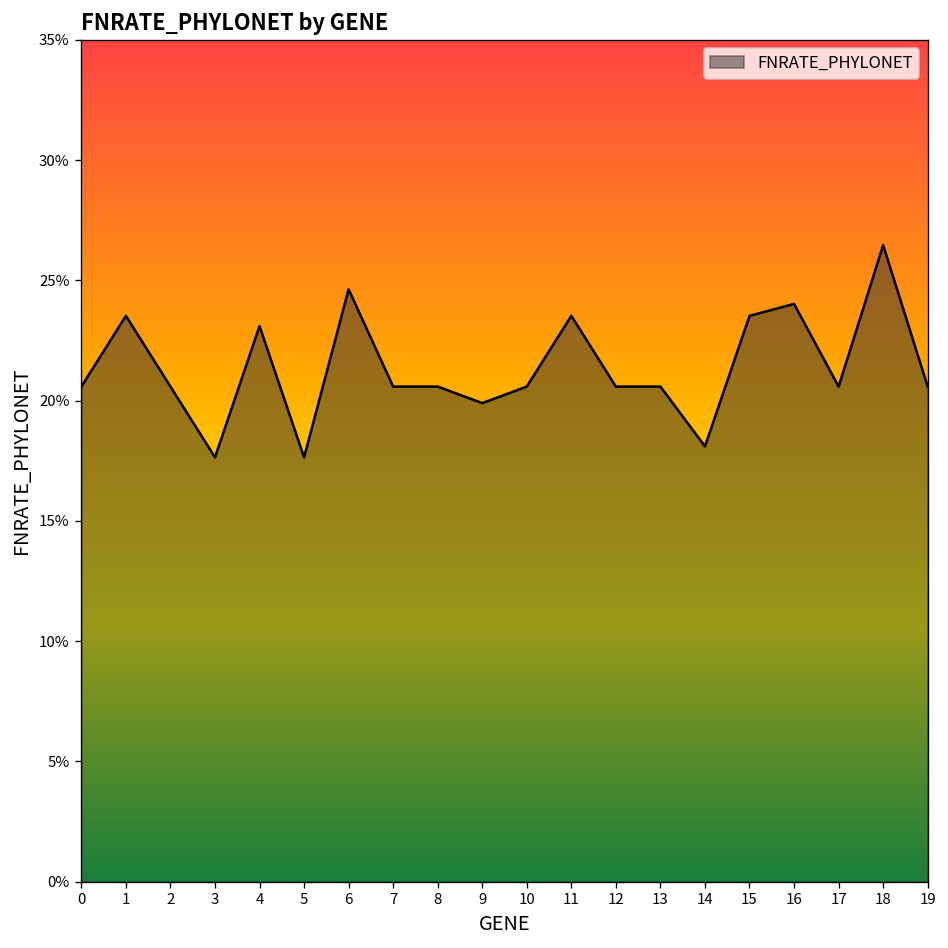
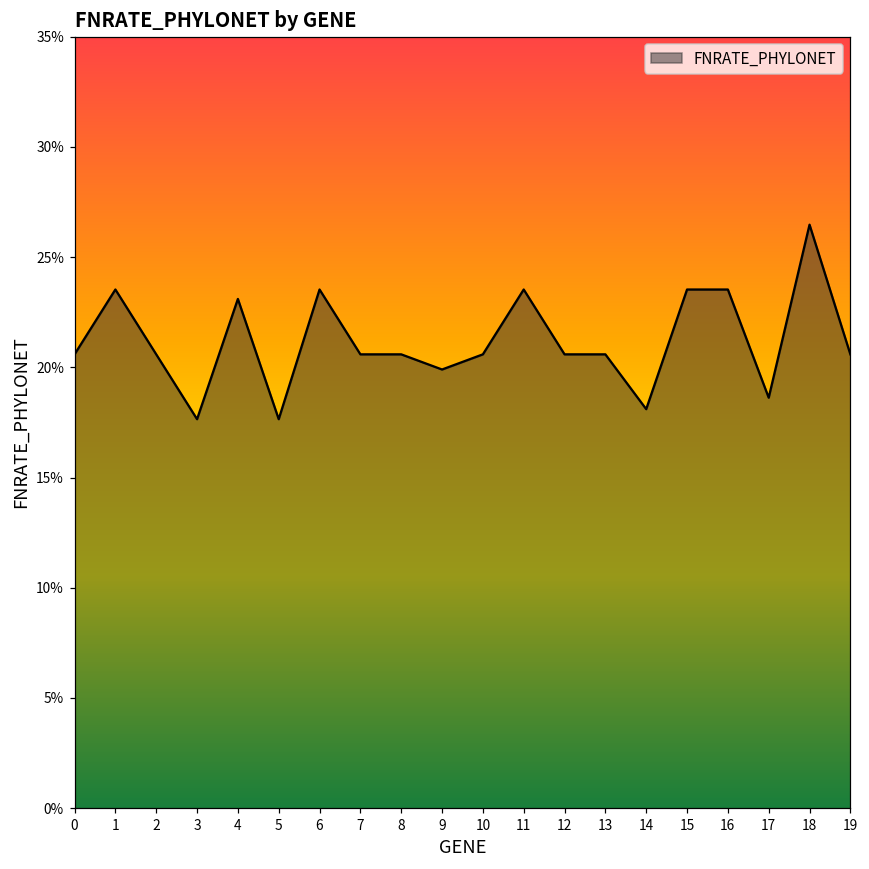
6: 24.6% -> 23.5%
16: 24.0% -> 23.5%
17: 20.6% -> 18.6%
